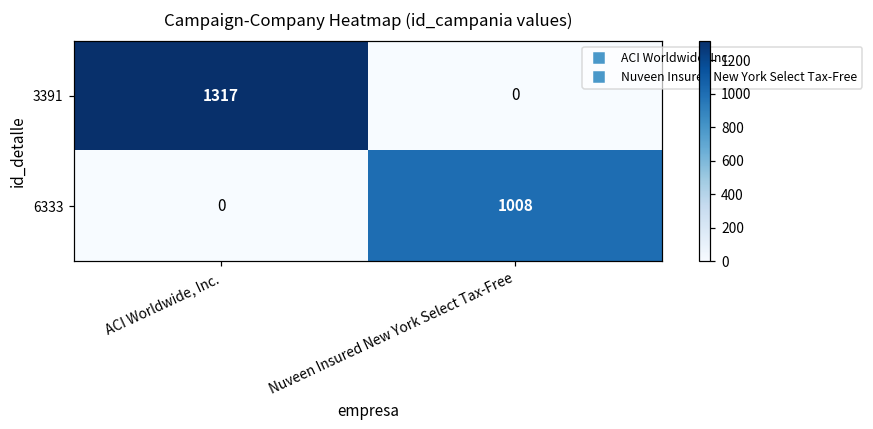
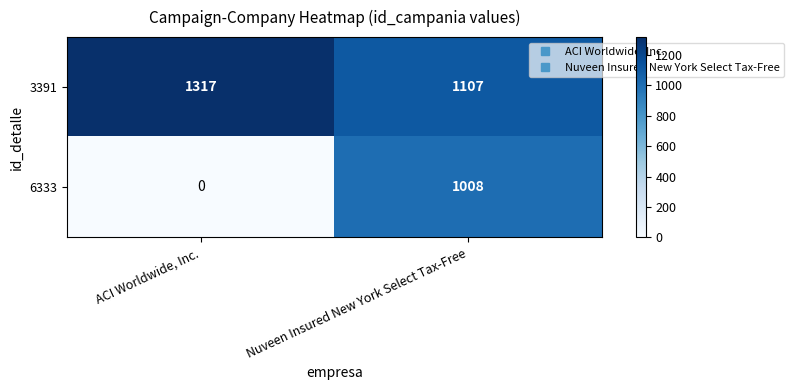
3391, Nuveen Insured New York Select Tax-Free: 0 -> 1107
